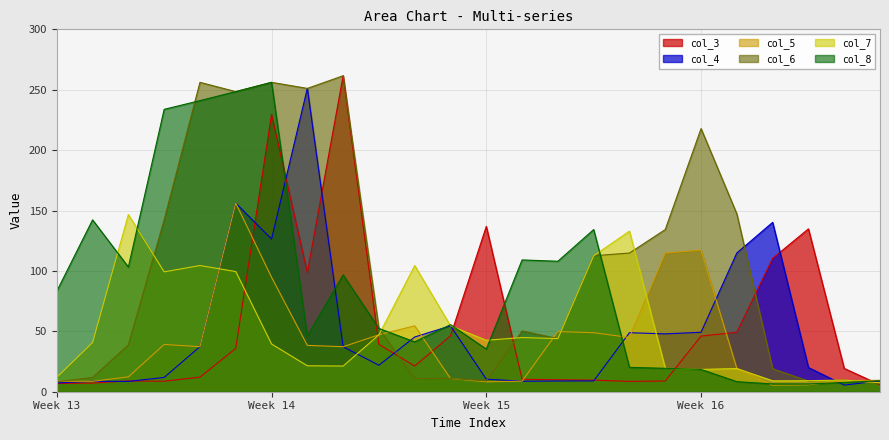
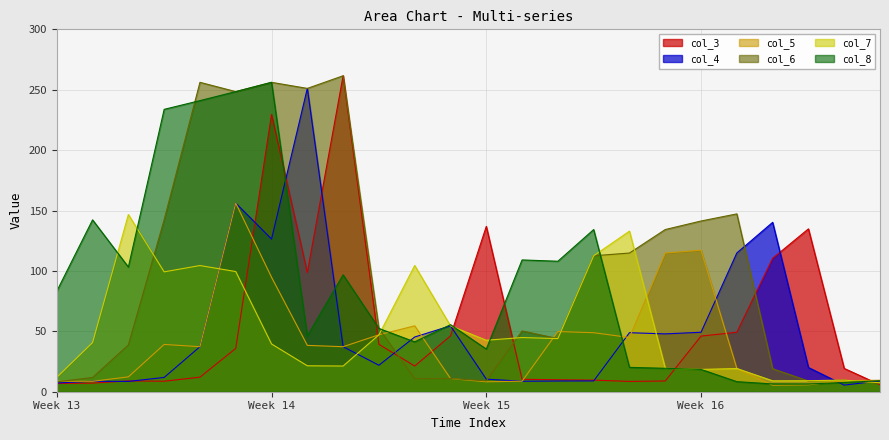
col_6, Week 16: 218 -> 141
